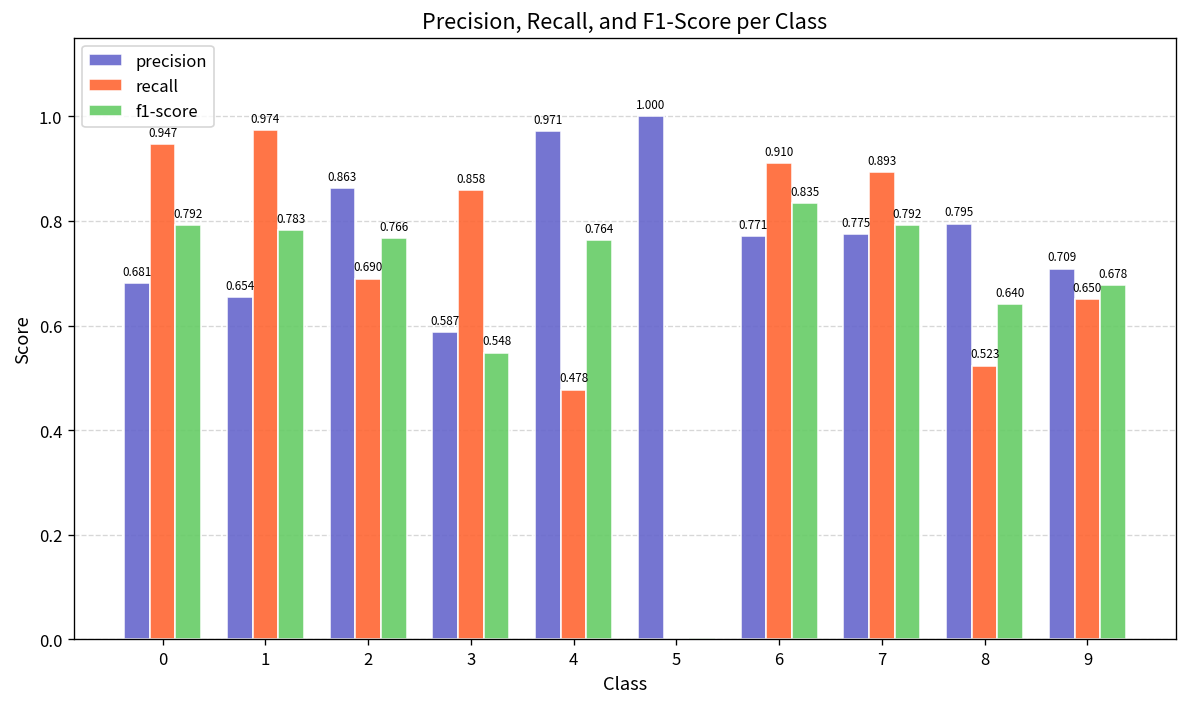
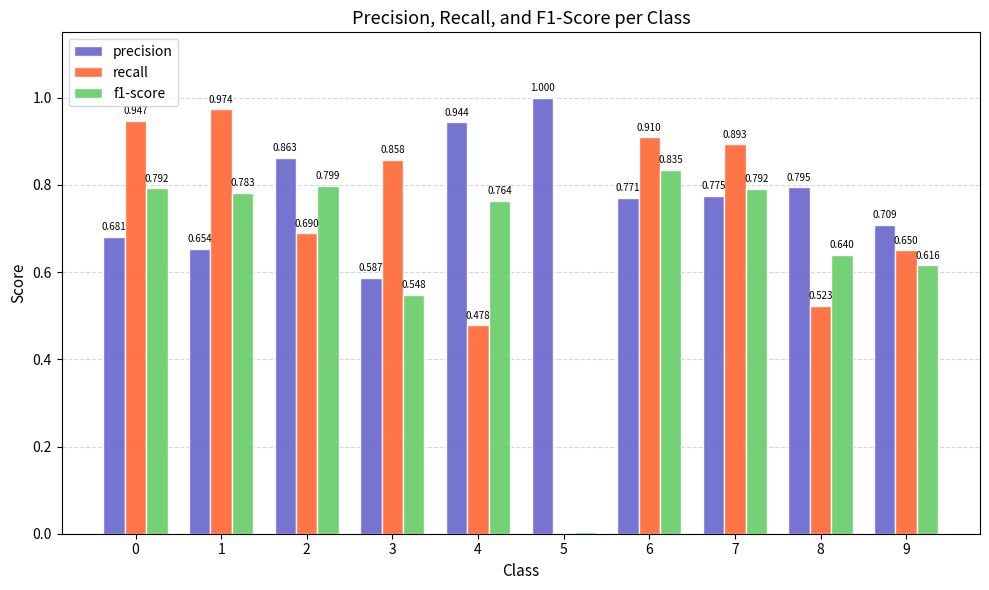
f1-score, 2: 0.766 -> 0.799
precision, 4: 0.971 -> 0.944
f1-score, 9: 0.678 -> 0.616
